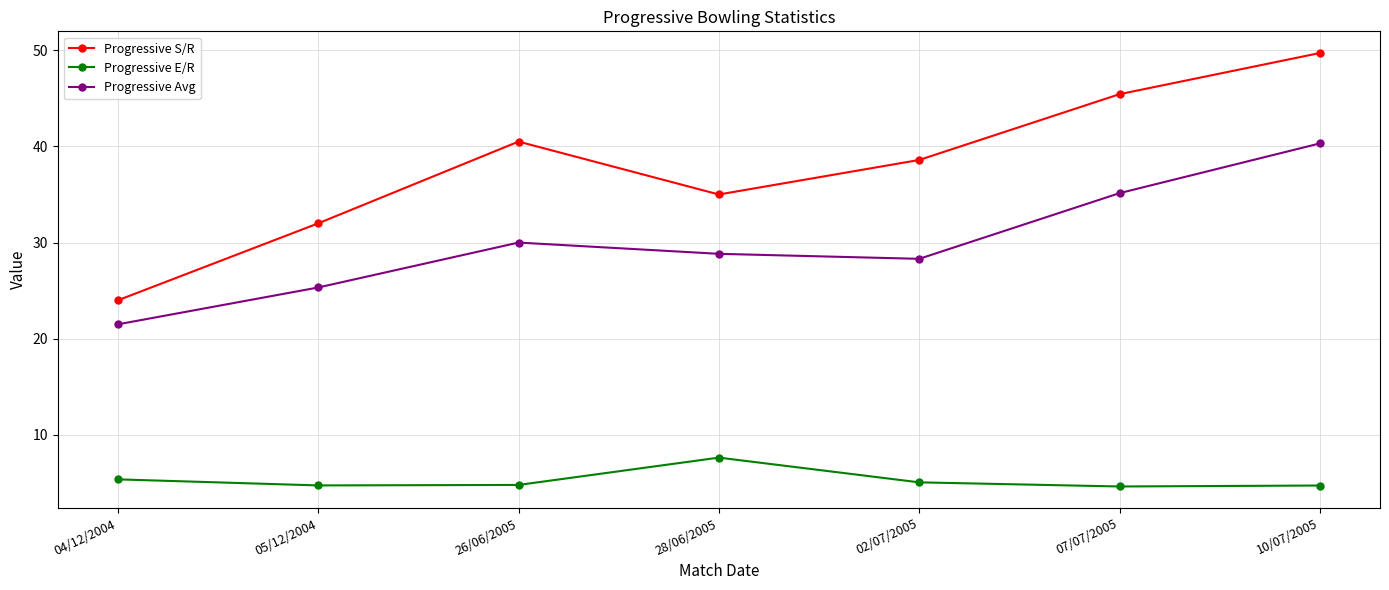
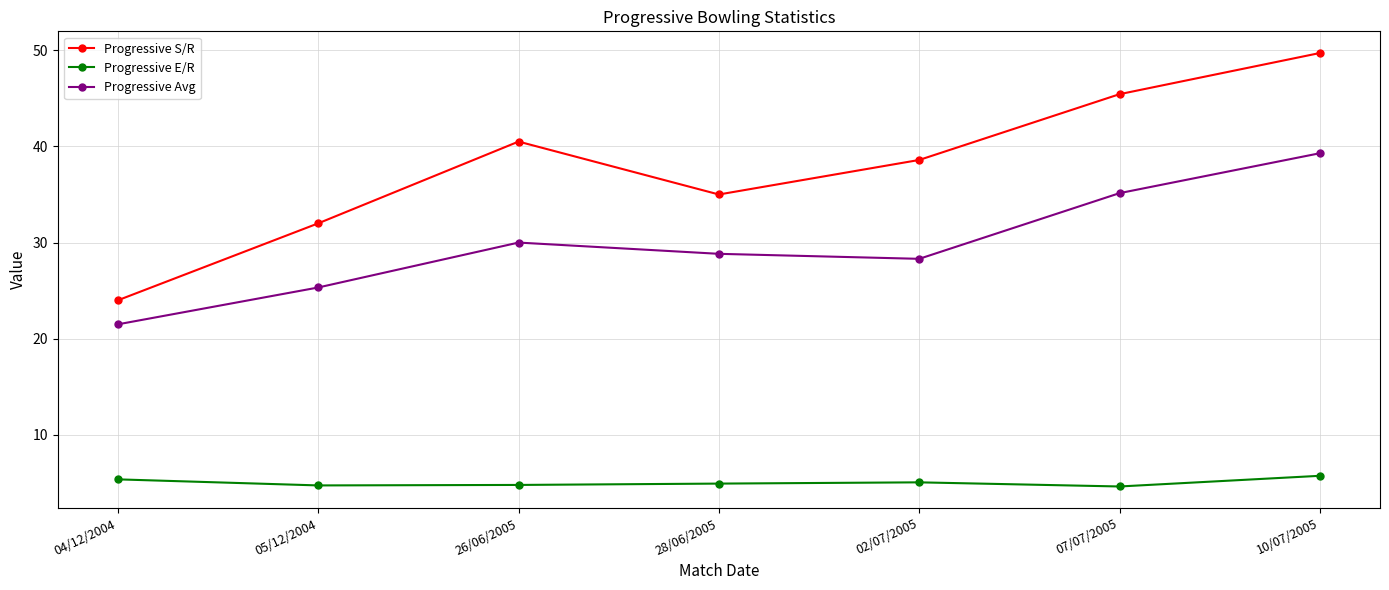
Progressive E/R, 28/06/2005: 8 -> 5
Progressive E/R, 10/07/2005: 5 -> 6
Progressive Avg, 10/07/2005: 40 -> 39
